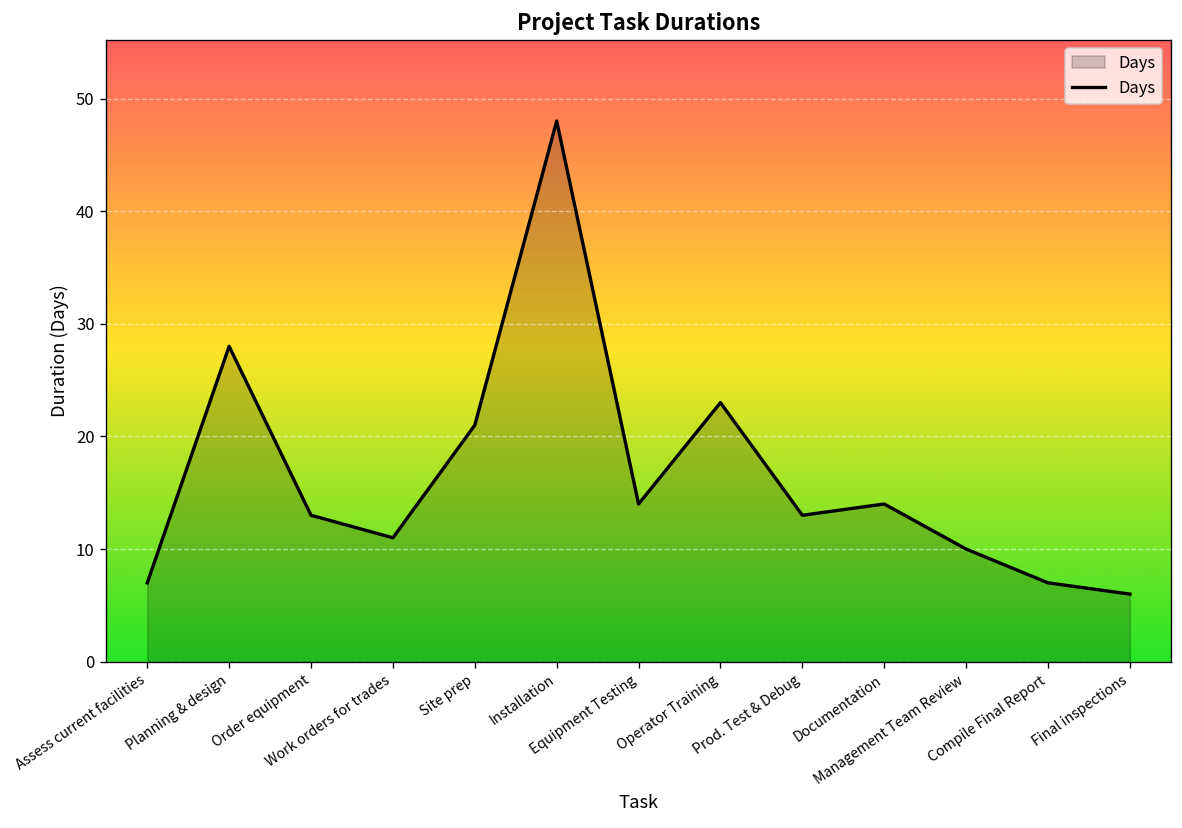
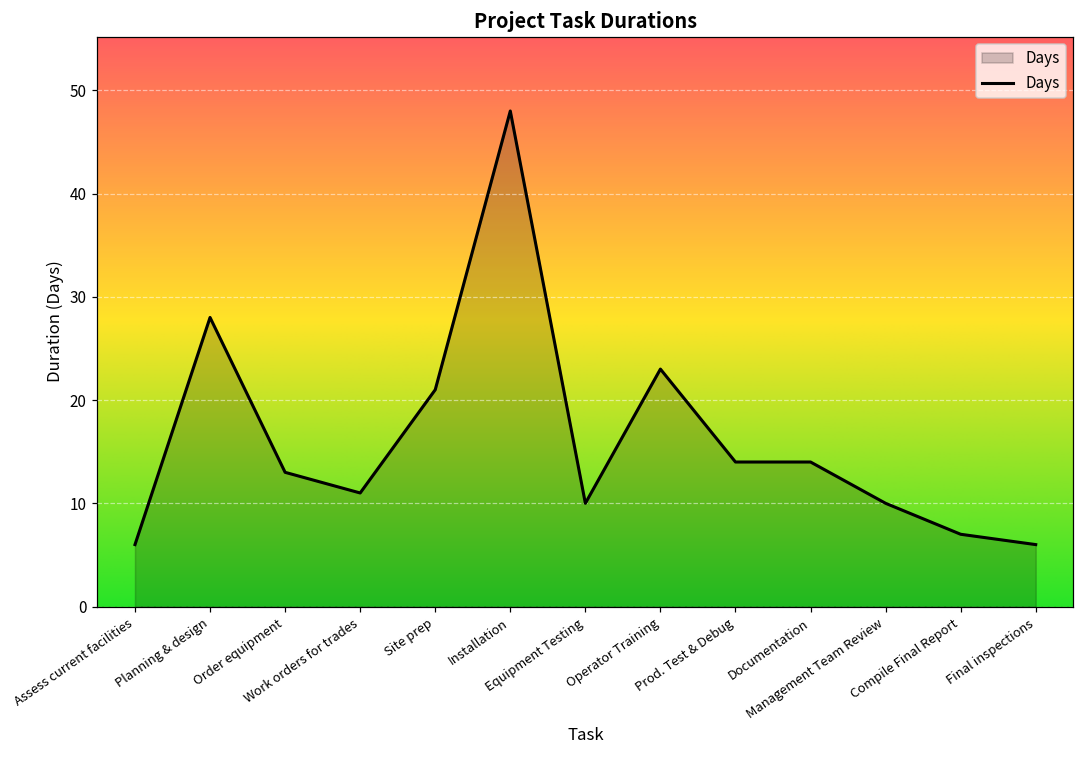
Assess current facilities: 7 -> 6
Equipment Testing: 14 -> 10
Prod. Test & Debug: 13 -> 14
